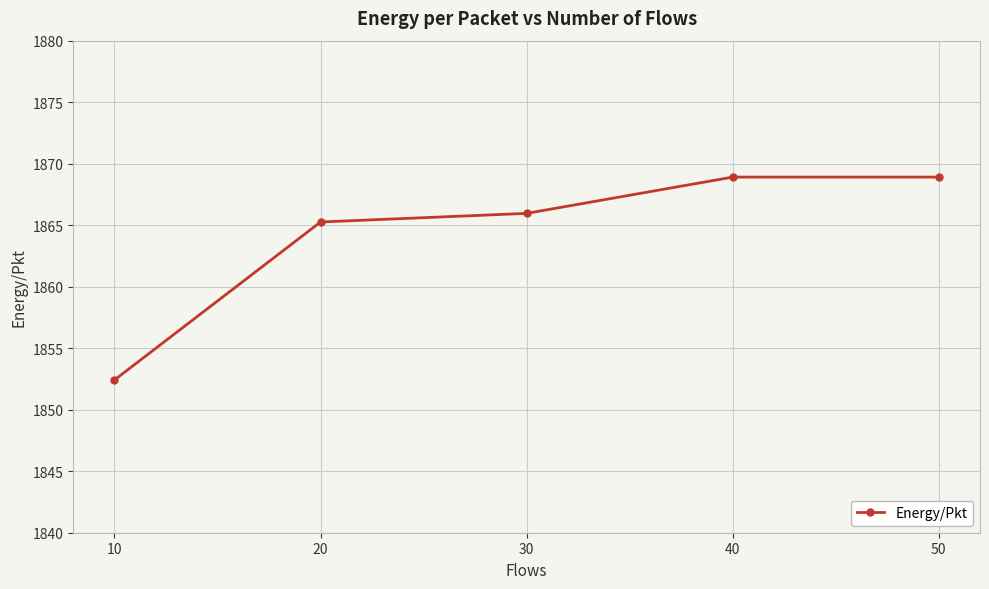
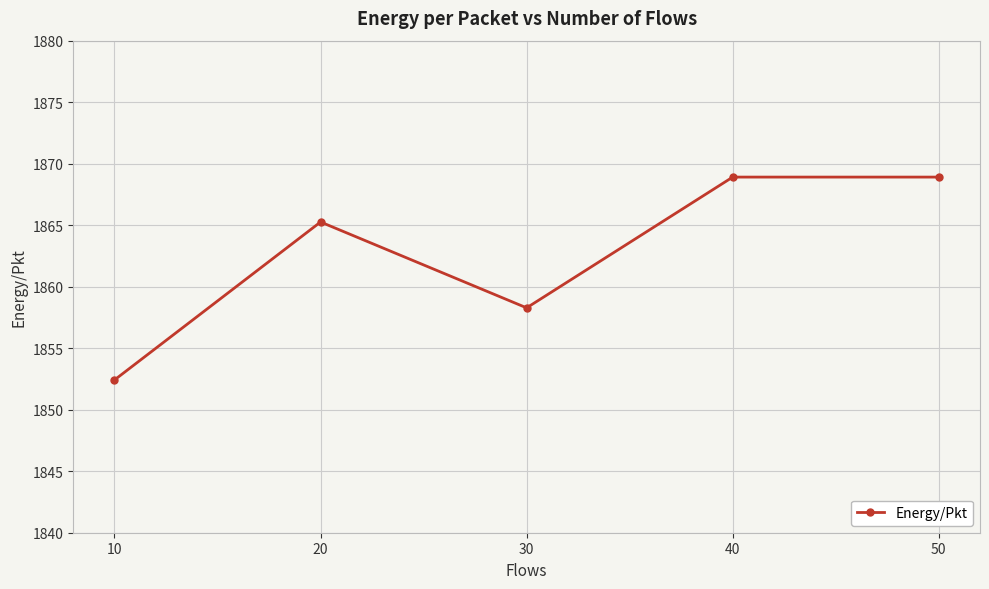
30: 1866.0 -> 1858.3
